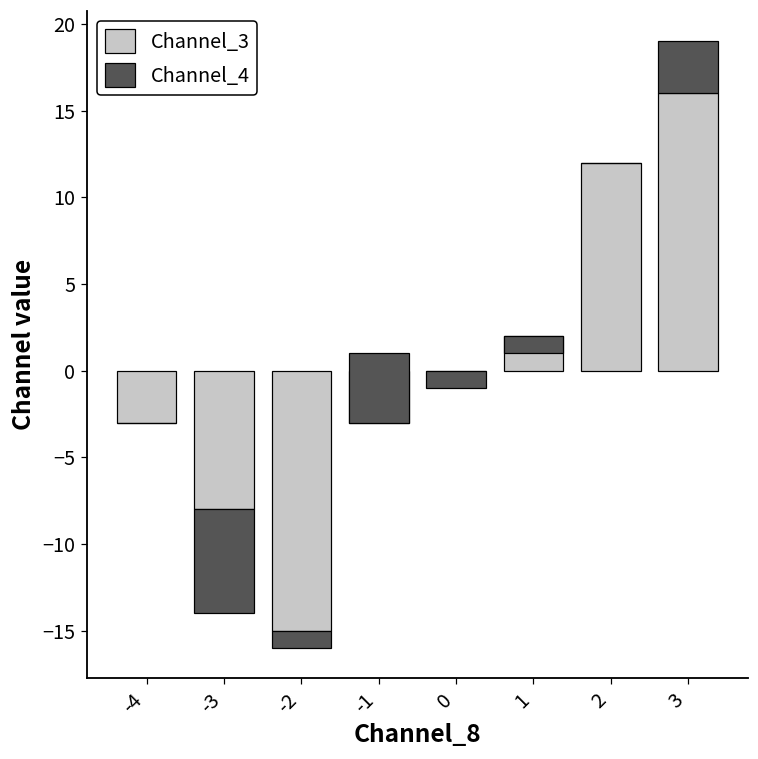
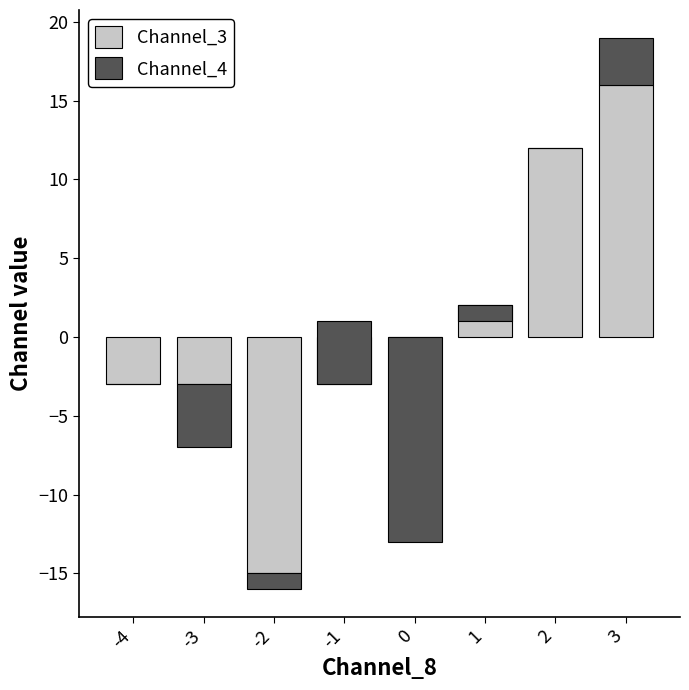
Channel_3, -3: -8 -> -3
Channel_4, -3: -6 -> -4
Channel_4, 0: -1 -> -13
